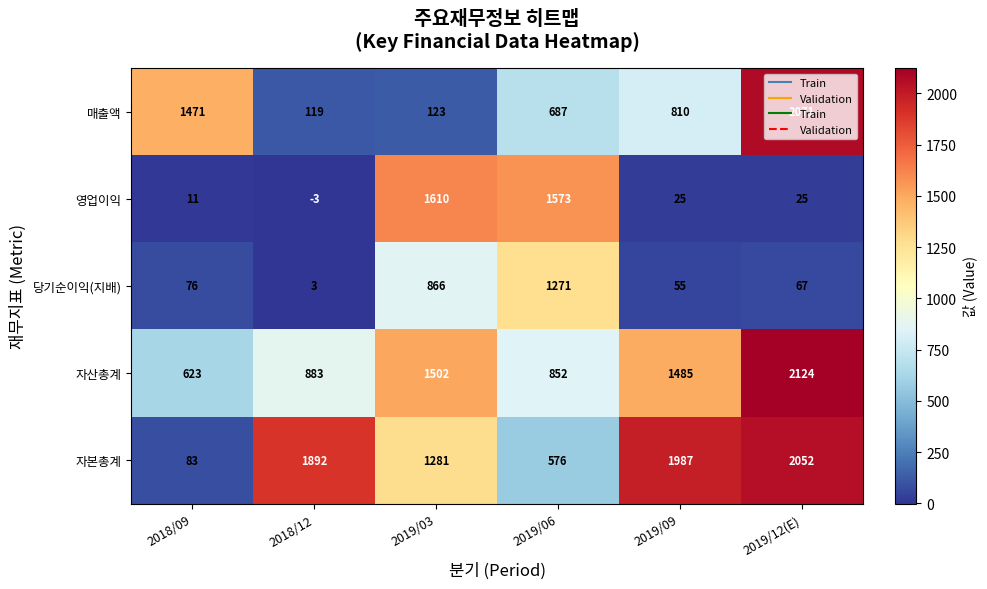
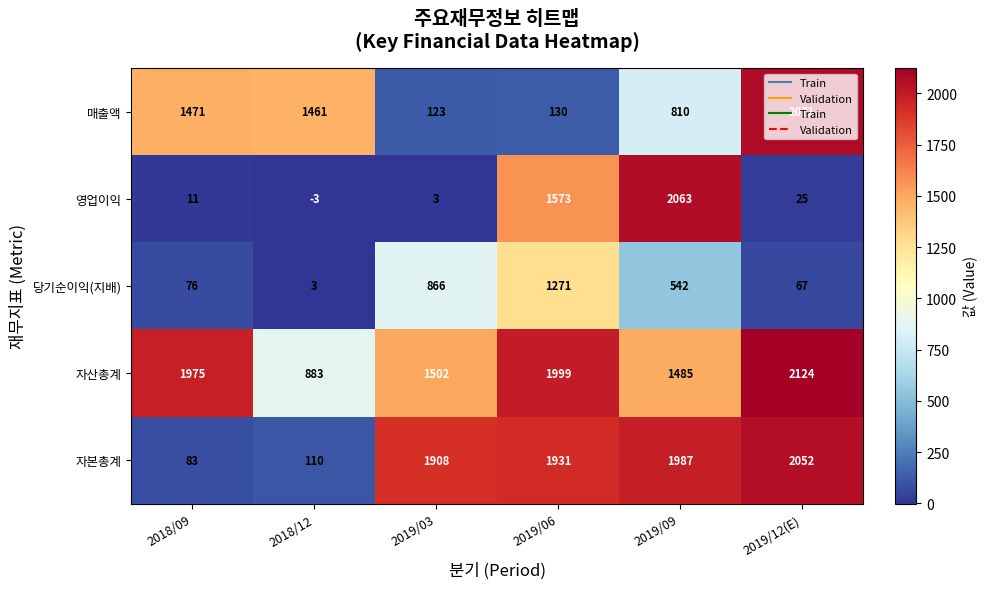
매출액, 2018/12: 119 -> 1461
매출액, 2019/06: 687 -> 130
영업이익, 2019/03: 1610 -> 3
영업이익, 2019/09: 25 -> 2063
당기순이익(지배), 2019/09: 55 -> 542
자산총계, 2018/09: 623 -> 1975
자산총계, 2019/06: 852 -> 1999
자본총계, 2018/12: 1892 -> 110
자본총계, 2019/03: 1281 -> 1908
자본총계, 2019/06: 576 -> 1931
